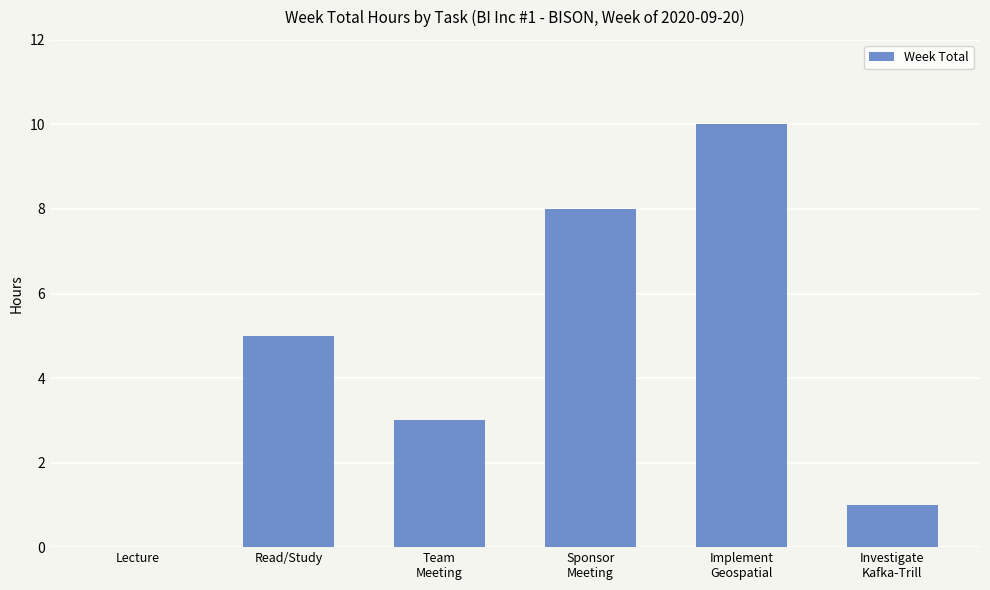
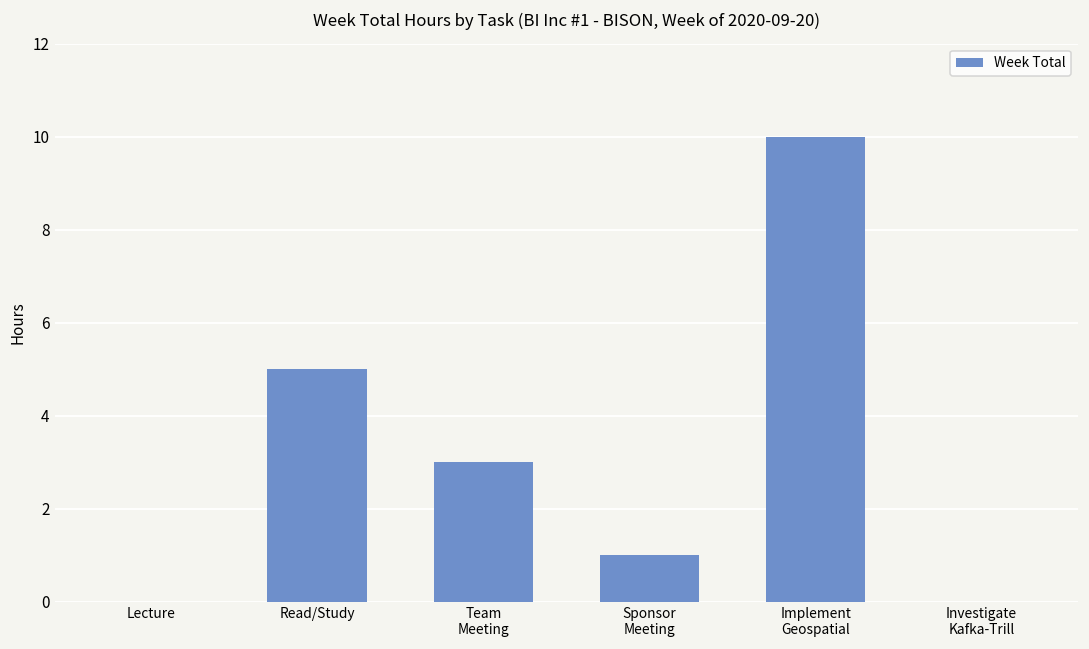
Sponsor Meeting: 8 -> 1
Investigate Kafka-Trill: 1 -> 0
